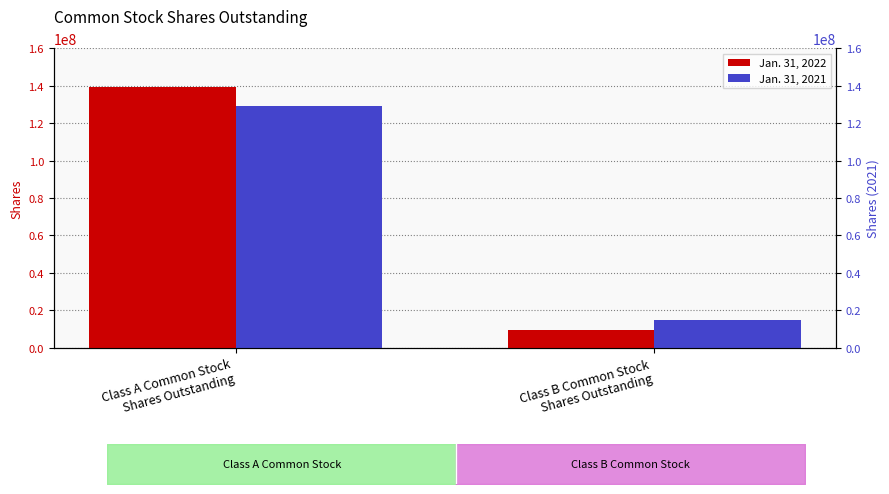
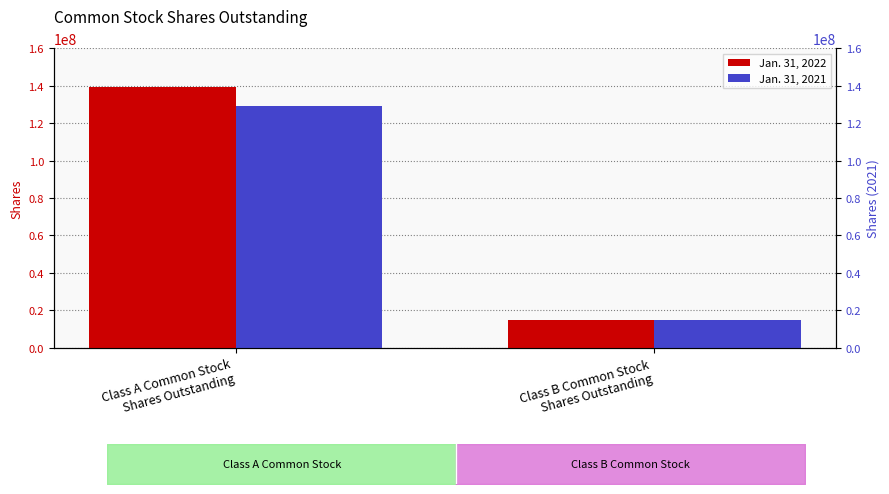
Jan. 31, 2022, Class B Common Stock Shares Outstanding: 10000000 -> 15000000
